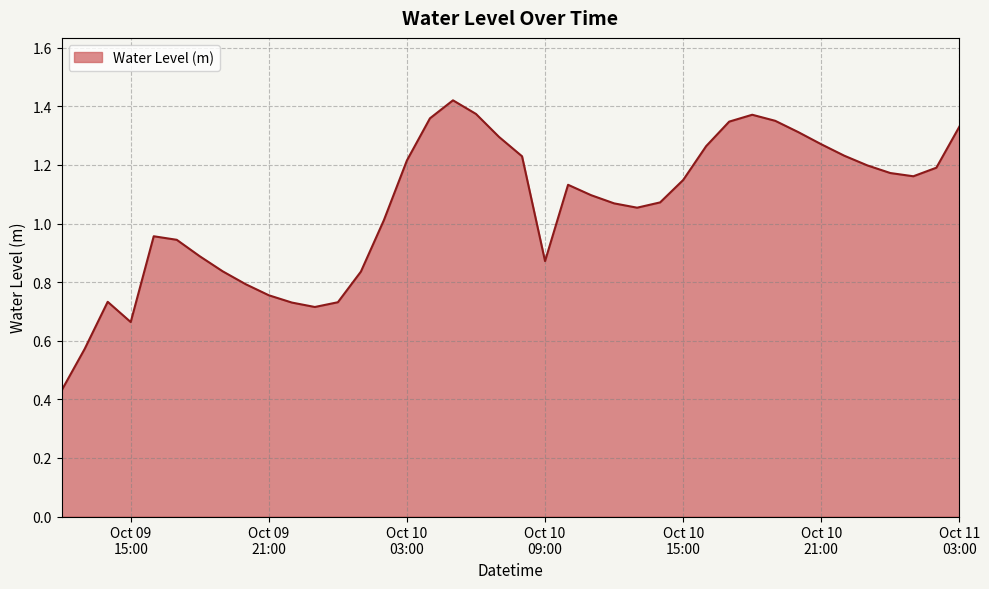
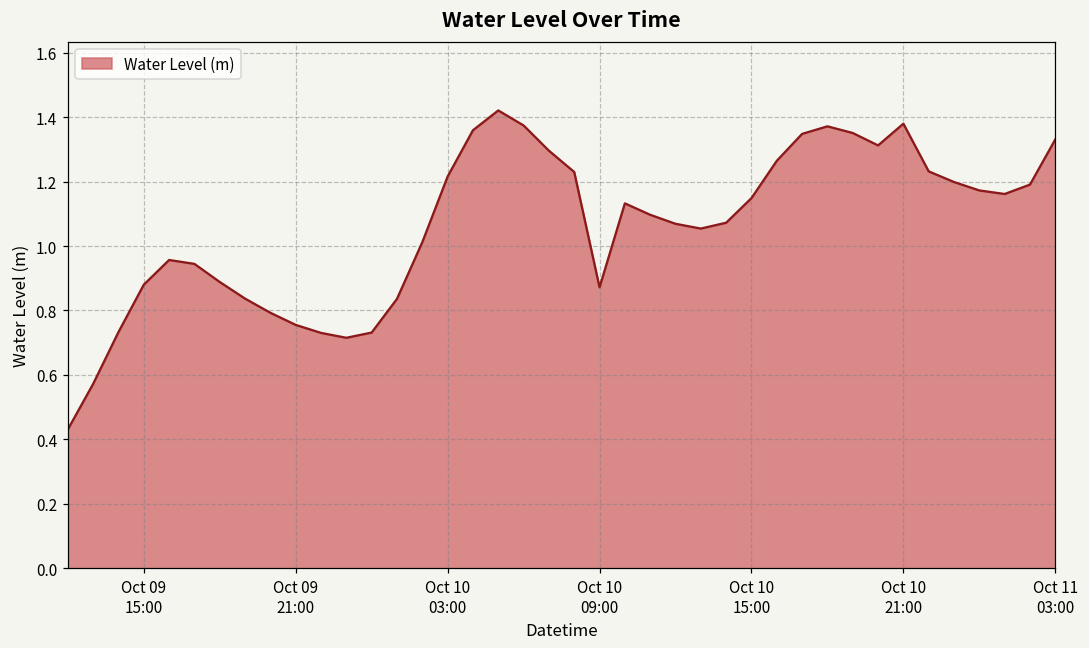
Oct 09 15:00: 0.66 -> 0.88
Oct 10 21:00: 1.27 -> 1.38
